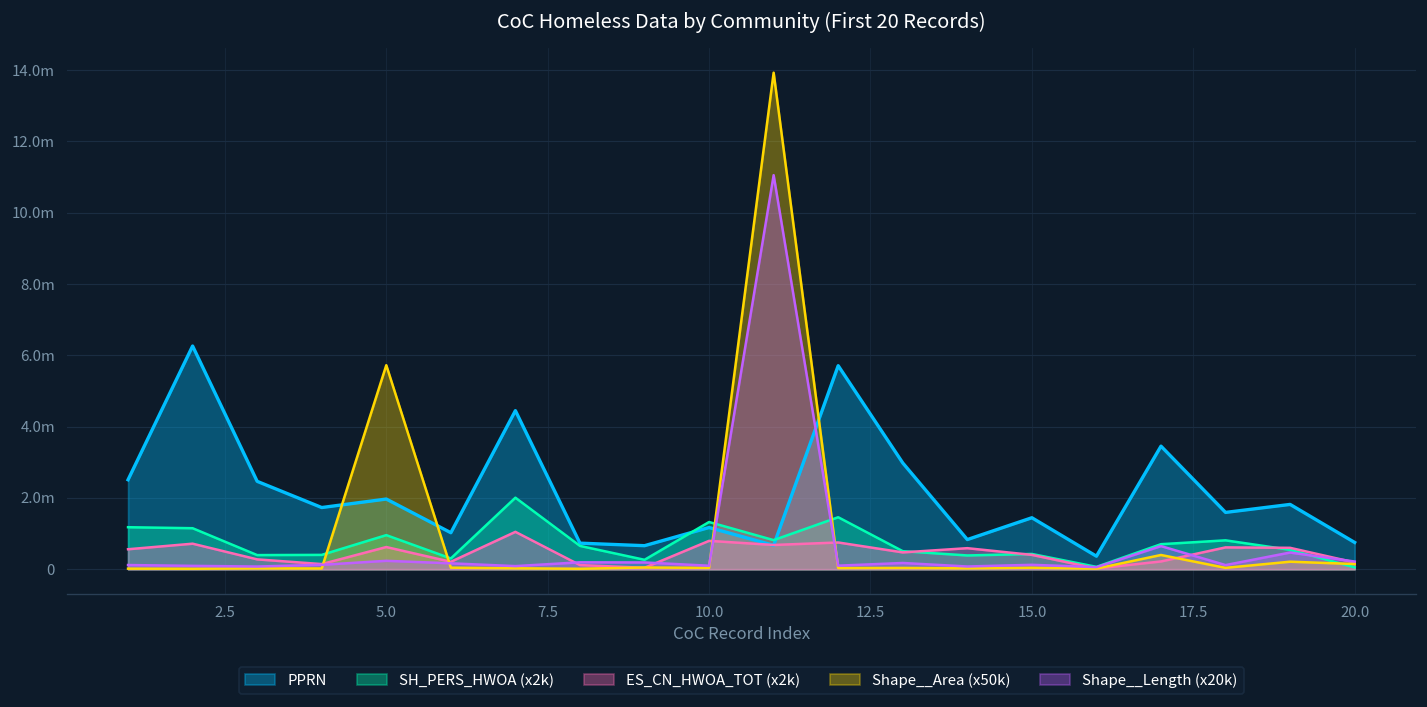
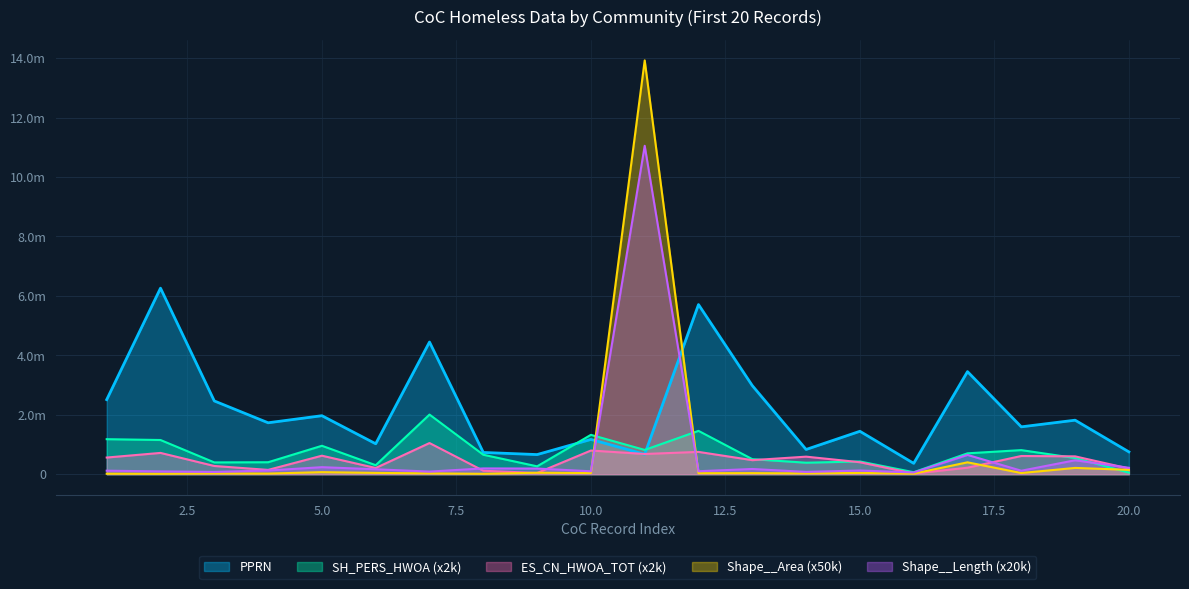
Shape__Area (x50k), 5.0: 5.7m -> 0.1m
